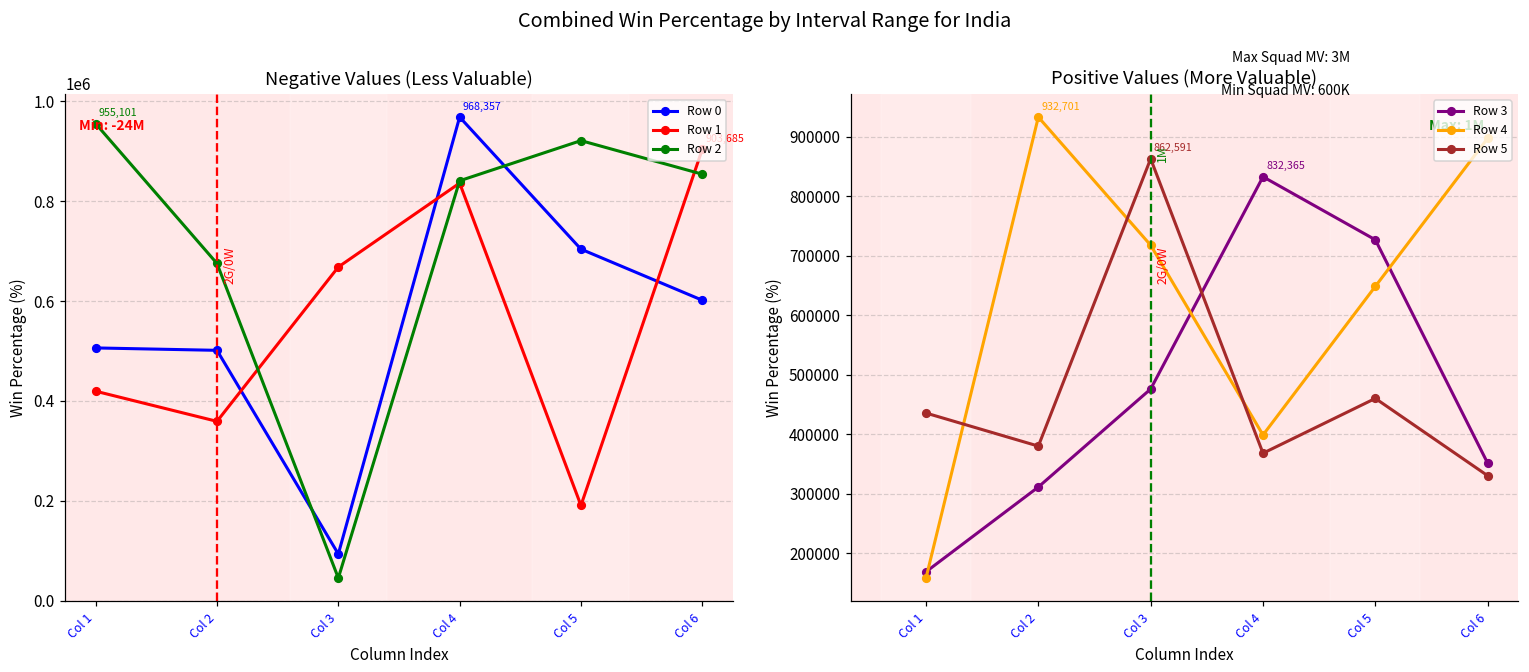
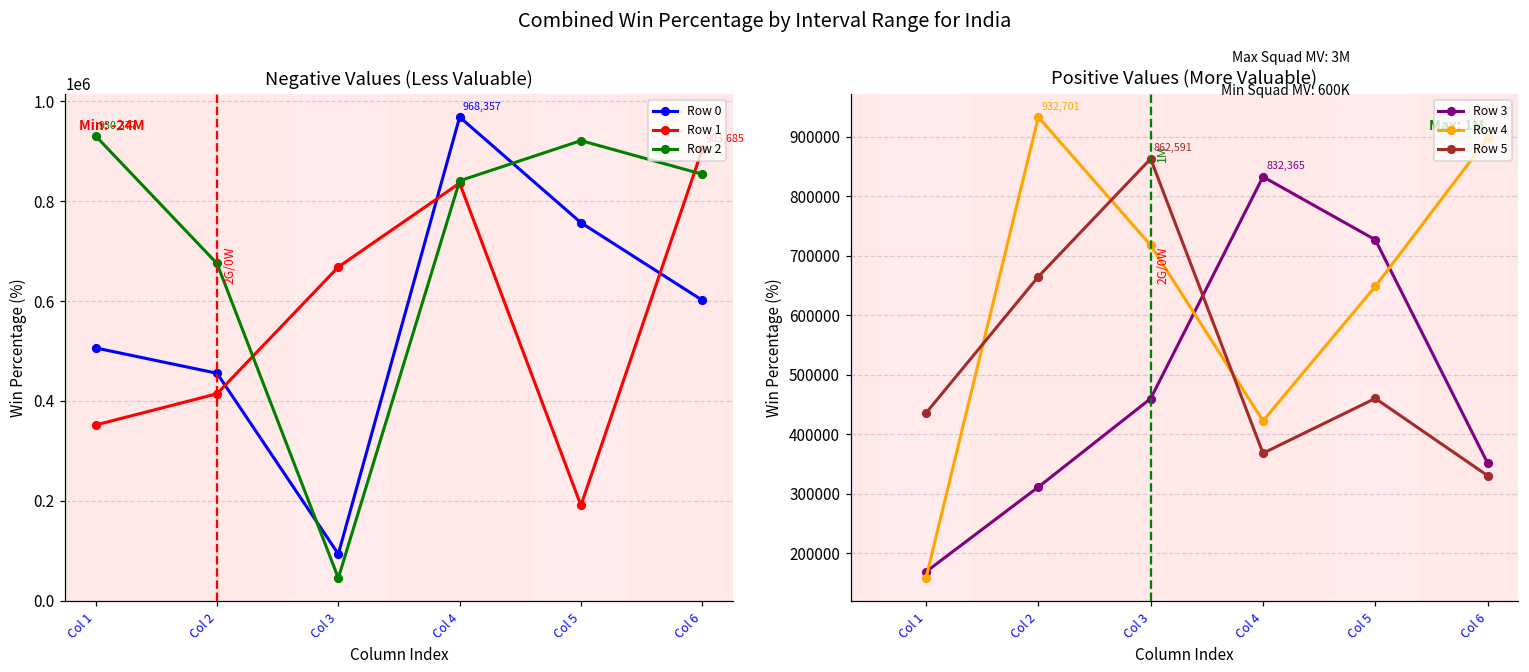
Negative Values (Less Valuable), Row 1, Col 1: 420000 -> 350000
Negative Values (Less Valuable), Row 2, Col 1: 955,101 -> 930,377
Negative Values (Less Valuable), Row 0, Col 2: 500000 -> 460000
Negative Values (Less Valuable), Row 1, Col 2: 360000 -> 410000
Negative Values (Less Valuable), Row 0, Col 5: 700000 -> 760000
Positive Values (More Valuable), Row 5, Col 2: 380000 -> 660000
Positive Values (More Valuable), Row 3, Col 3: 480000 -> 460000
Positive Values (More Valuable), Row 4, Col 4: 400000 -> 420000
